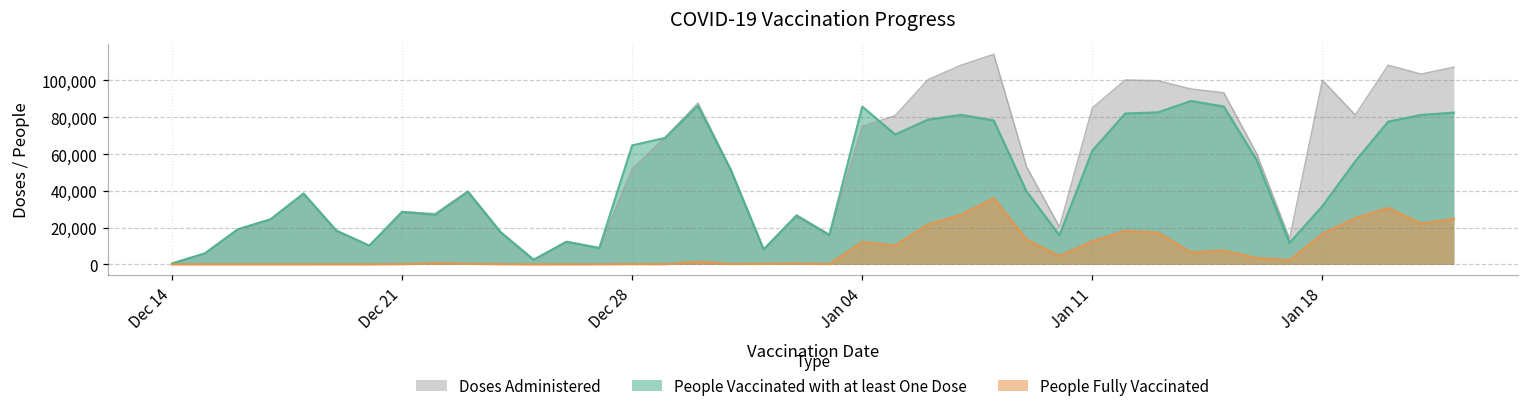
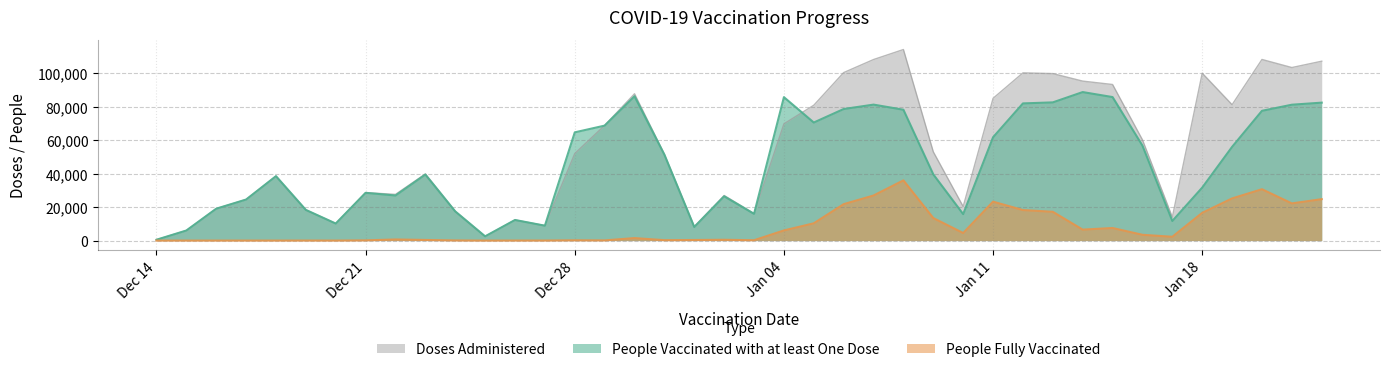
Doses Administered, Jan 04: 75,000 -> 70,000
People Fully Vaccinated, Jan 04: 12,000 -> 6,000
People Fully Vaccinated, Jan 11: 13,000 -> 23,000
